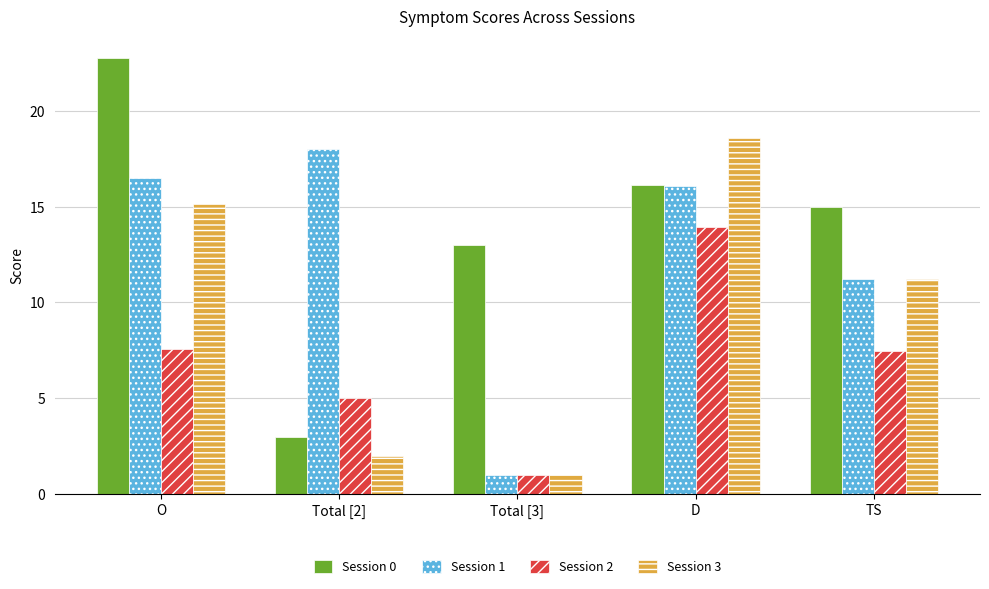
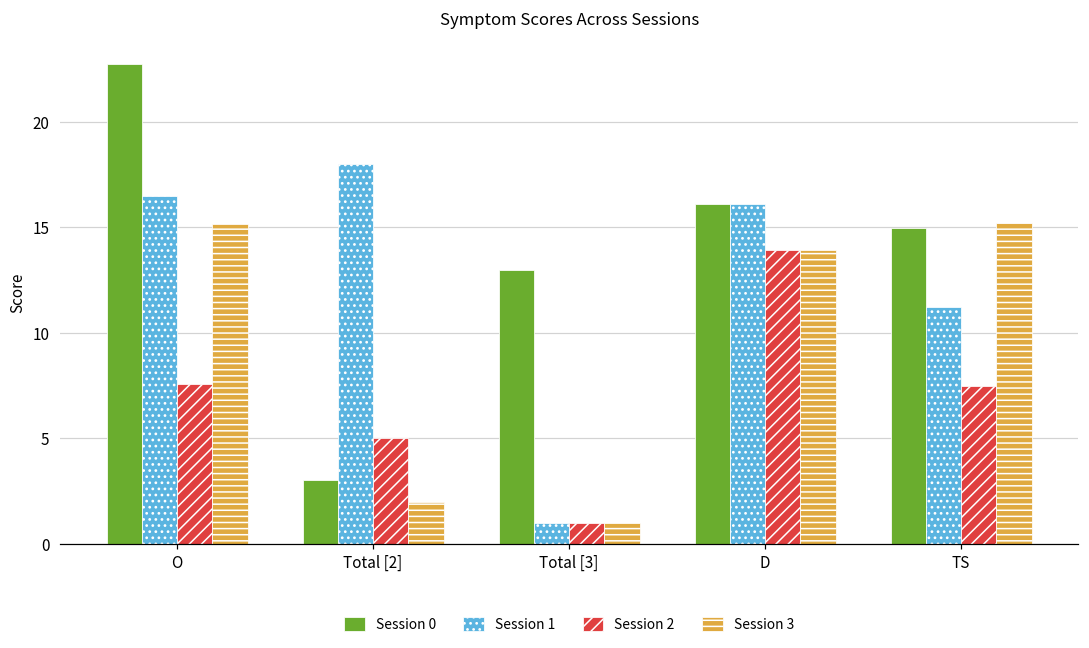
Session 3, D: 18.6 -> 13.9
Session 3, TS: 11.2 -> 15.2
